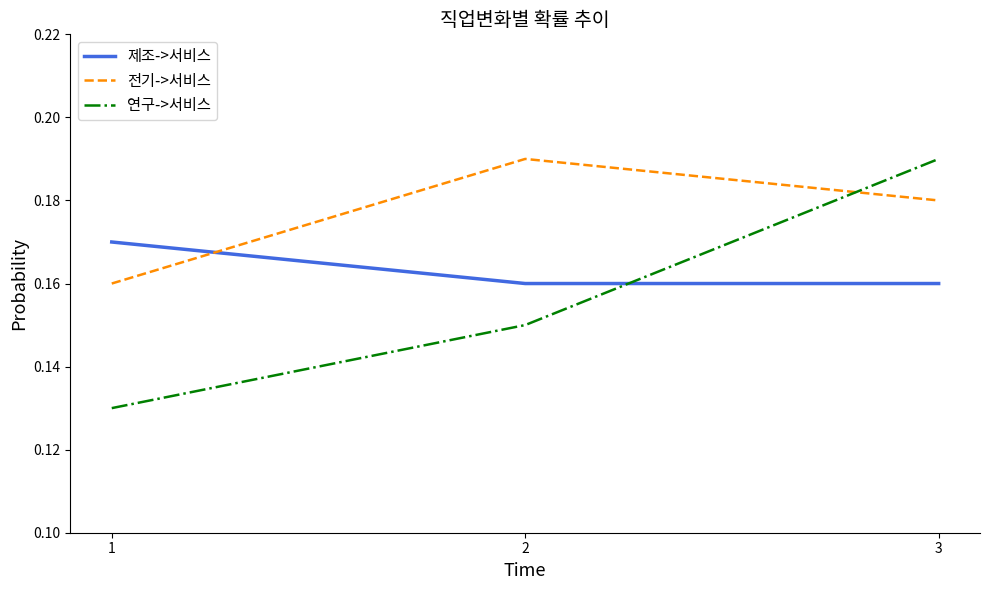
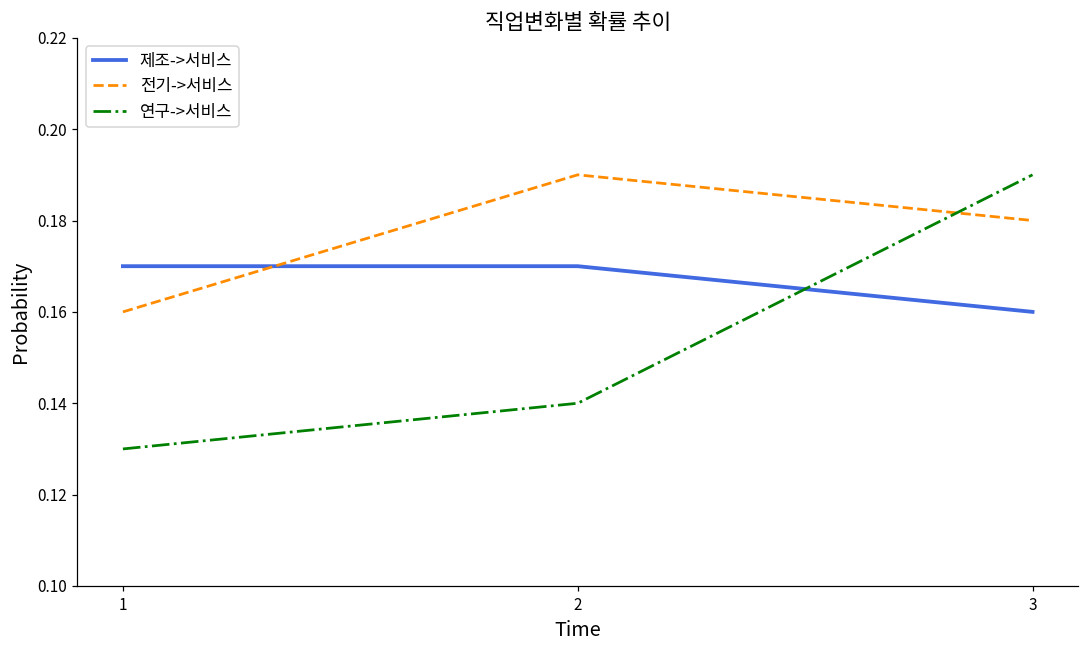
제조->서비스, 2: 0.16 -> 0.17
연구->서비스, 2: 0.15 -> 0.14
